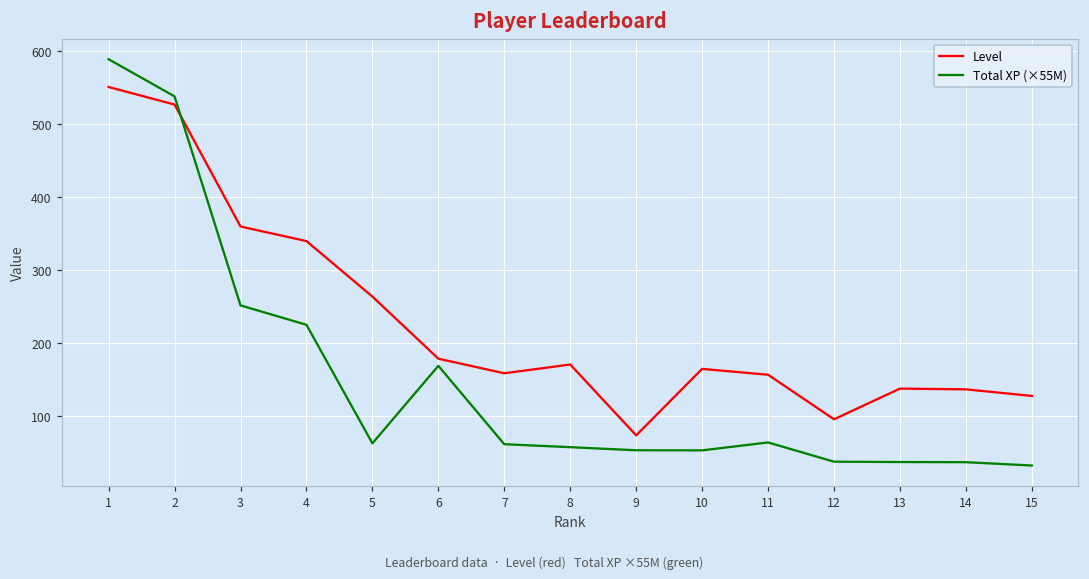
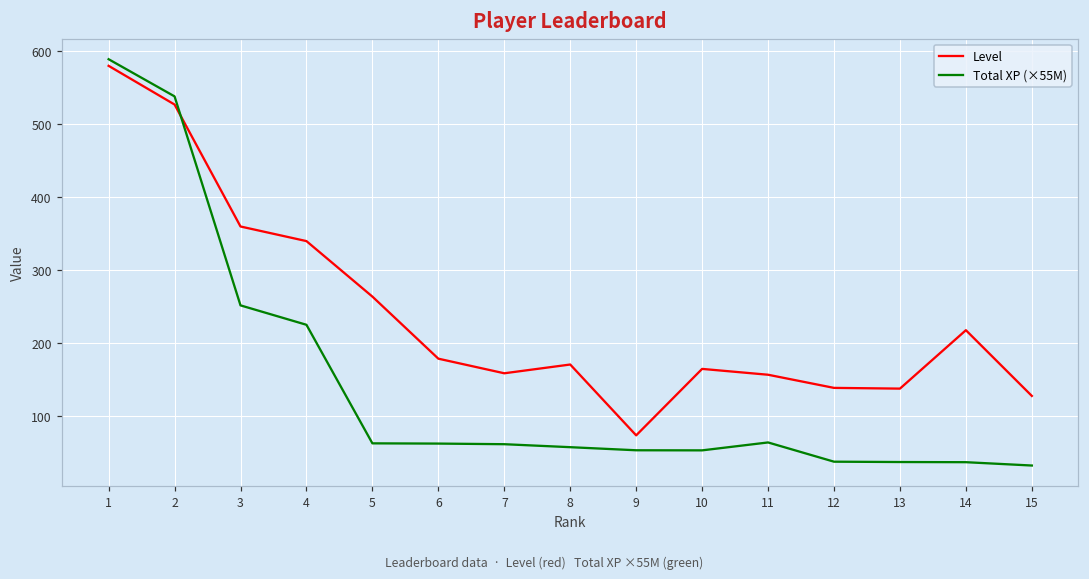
Level, 1: 550 -> 580
Total XP (×55M), 6: 170 -> 60
Level, 12: 100 -> 140
Level, 14: 140 -> 220
